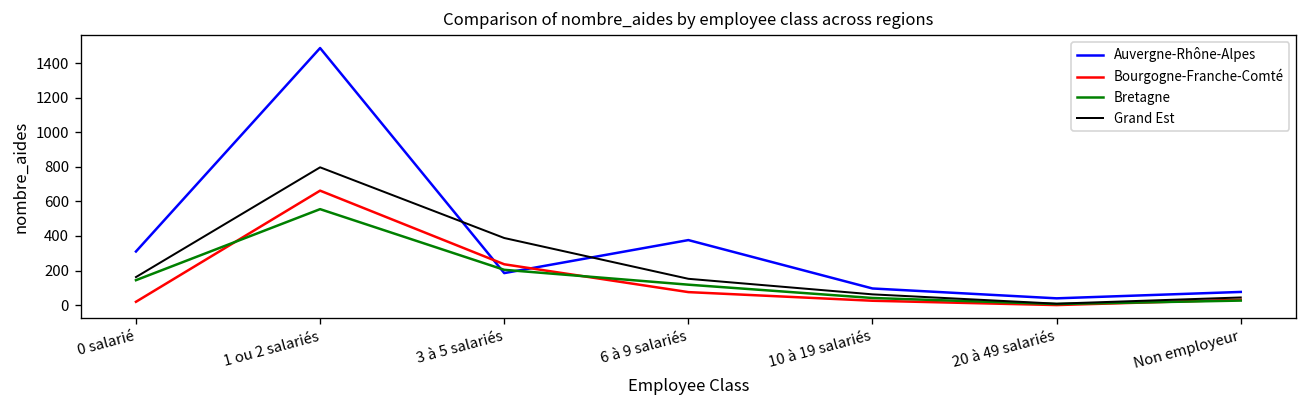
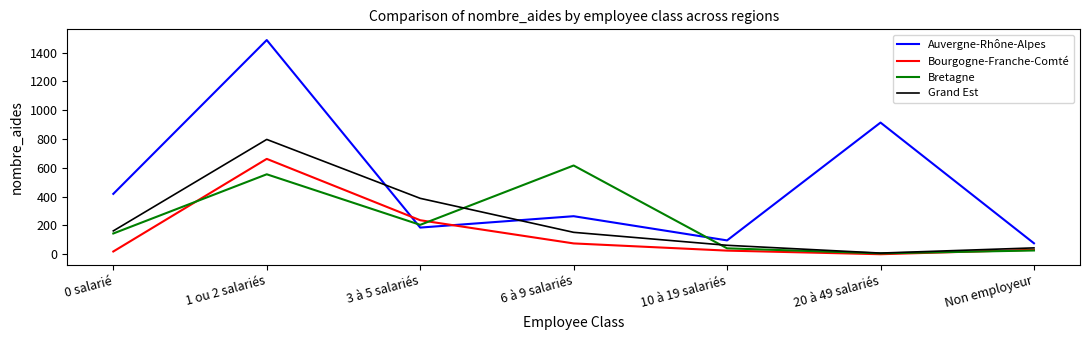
Auvergne-Rhône-Alpes, 0 salarié: 310 -> 420
Auvergne-Rhône-Alpes, 6 à 9 salariés: 380 -> 260
Bretagne, 6 à 9 salariés: 120 -> 620
Auvergne-Rhône-Alpes, 20 à 49 salariés: 40 -> 910
